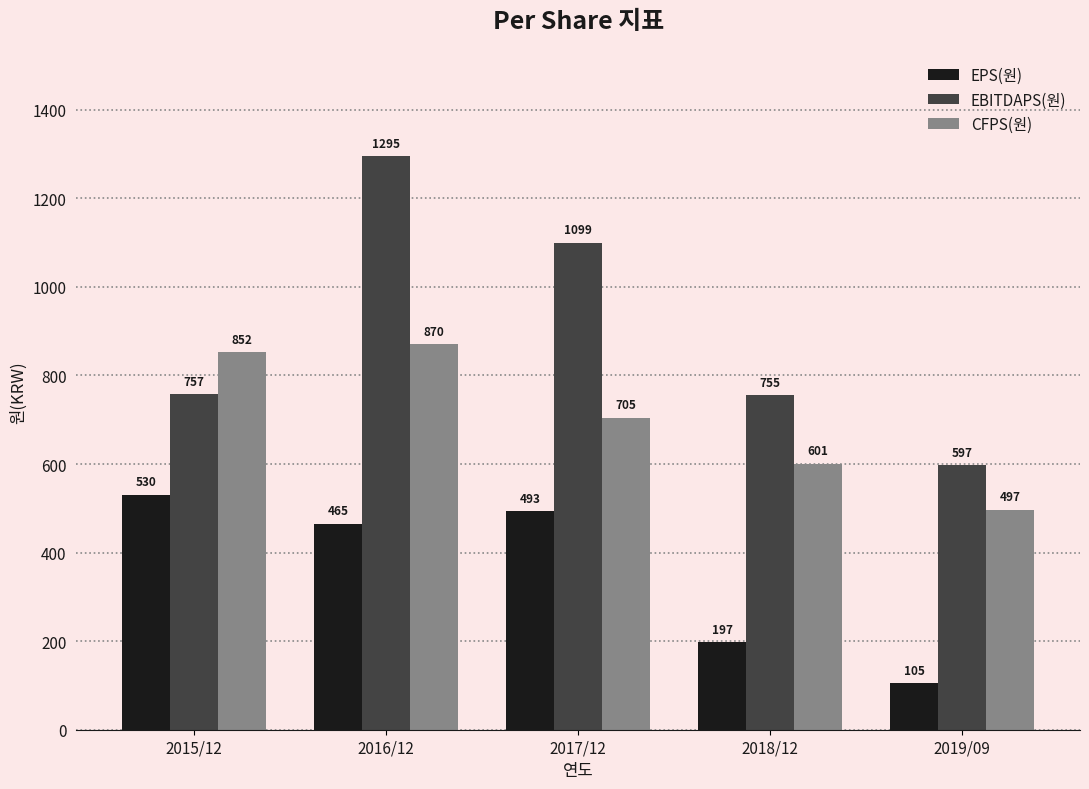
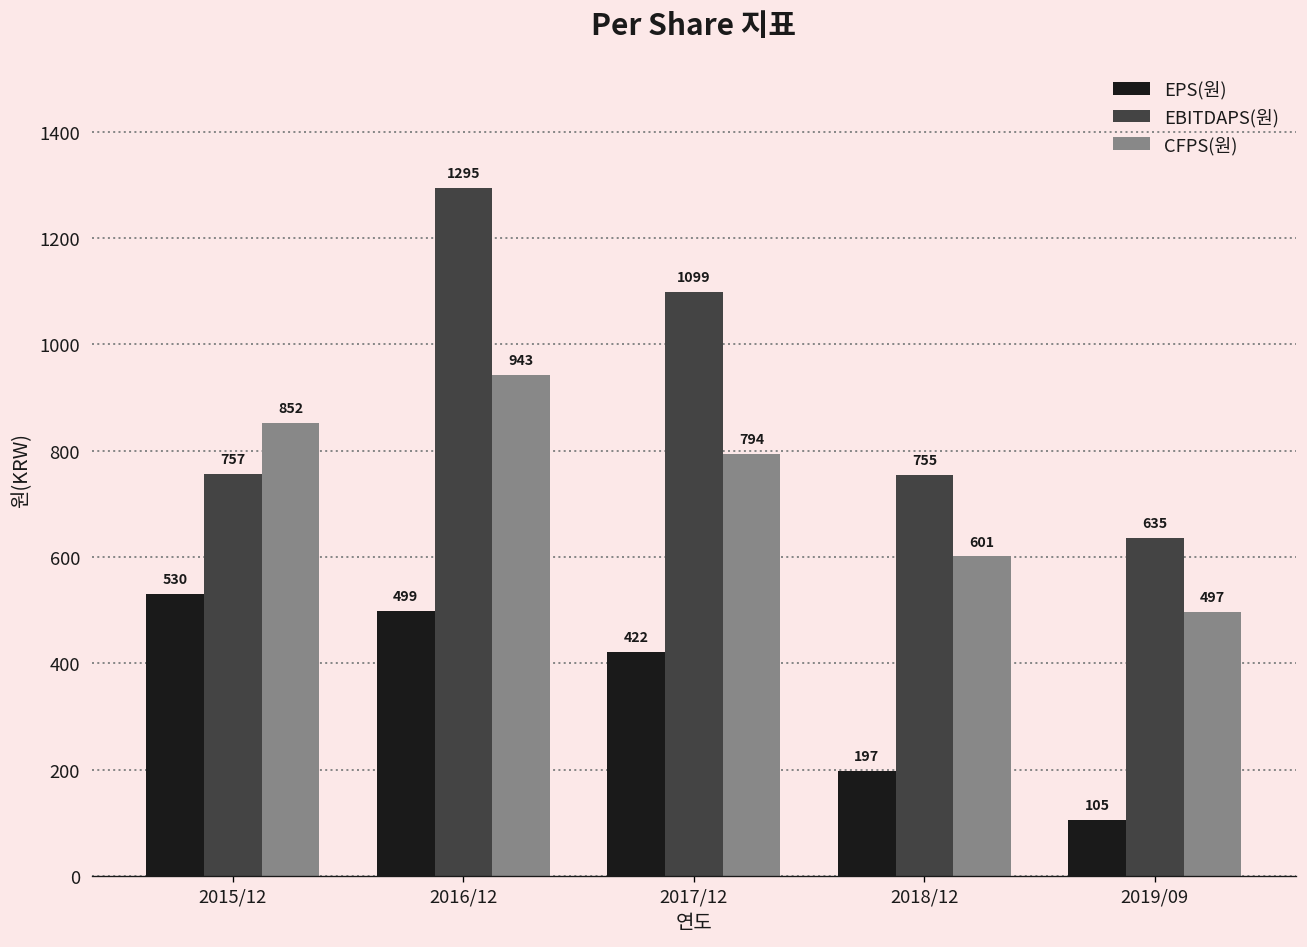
EPS(원), 2016/12: 465 -> 499
CFPS(원), 2016/12: 870 -> 943
EPS(원), 2017/12: 493 -> 422
CFPS(원), 2017/12: 705 -> 794
EBITDAPS(원), 2019/09: 597 -> 635
